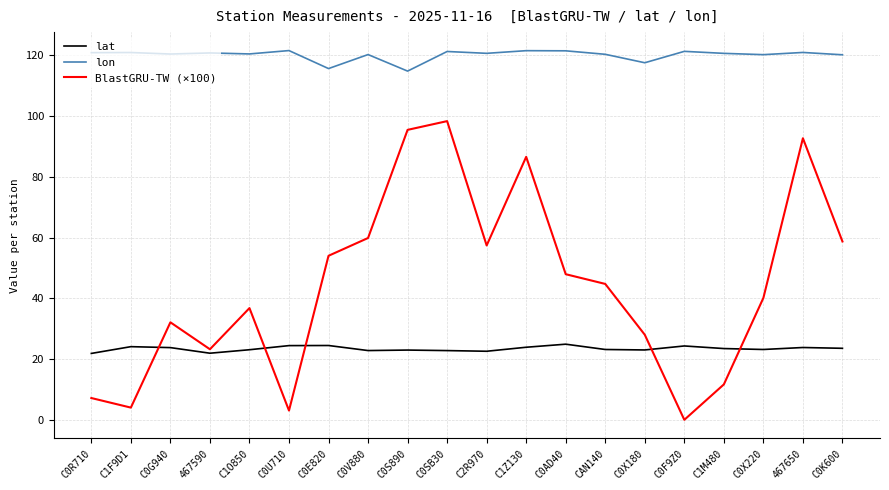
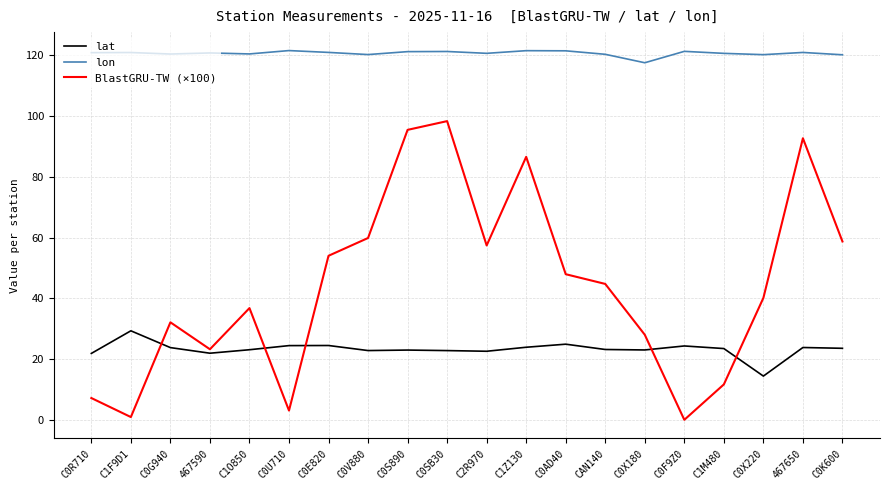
lat, C1F9D1: 24 -> 29
BlastGRU-TW (×100), C1F9D1: 4 -> 1
lon, C0E820: 116 -> 121
lon, C0S890: 115 -> 121
lat, C0X220: 23 -> 14
